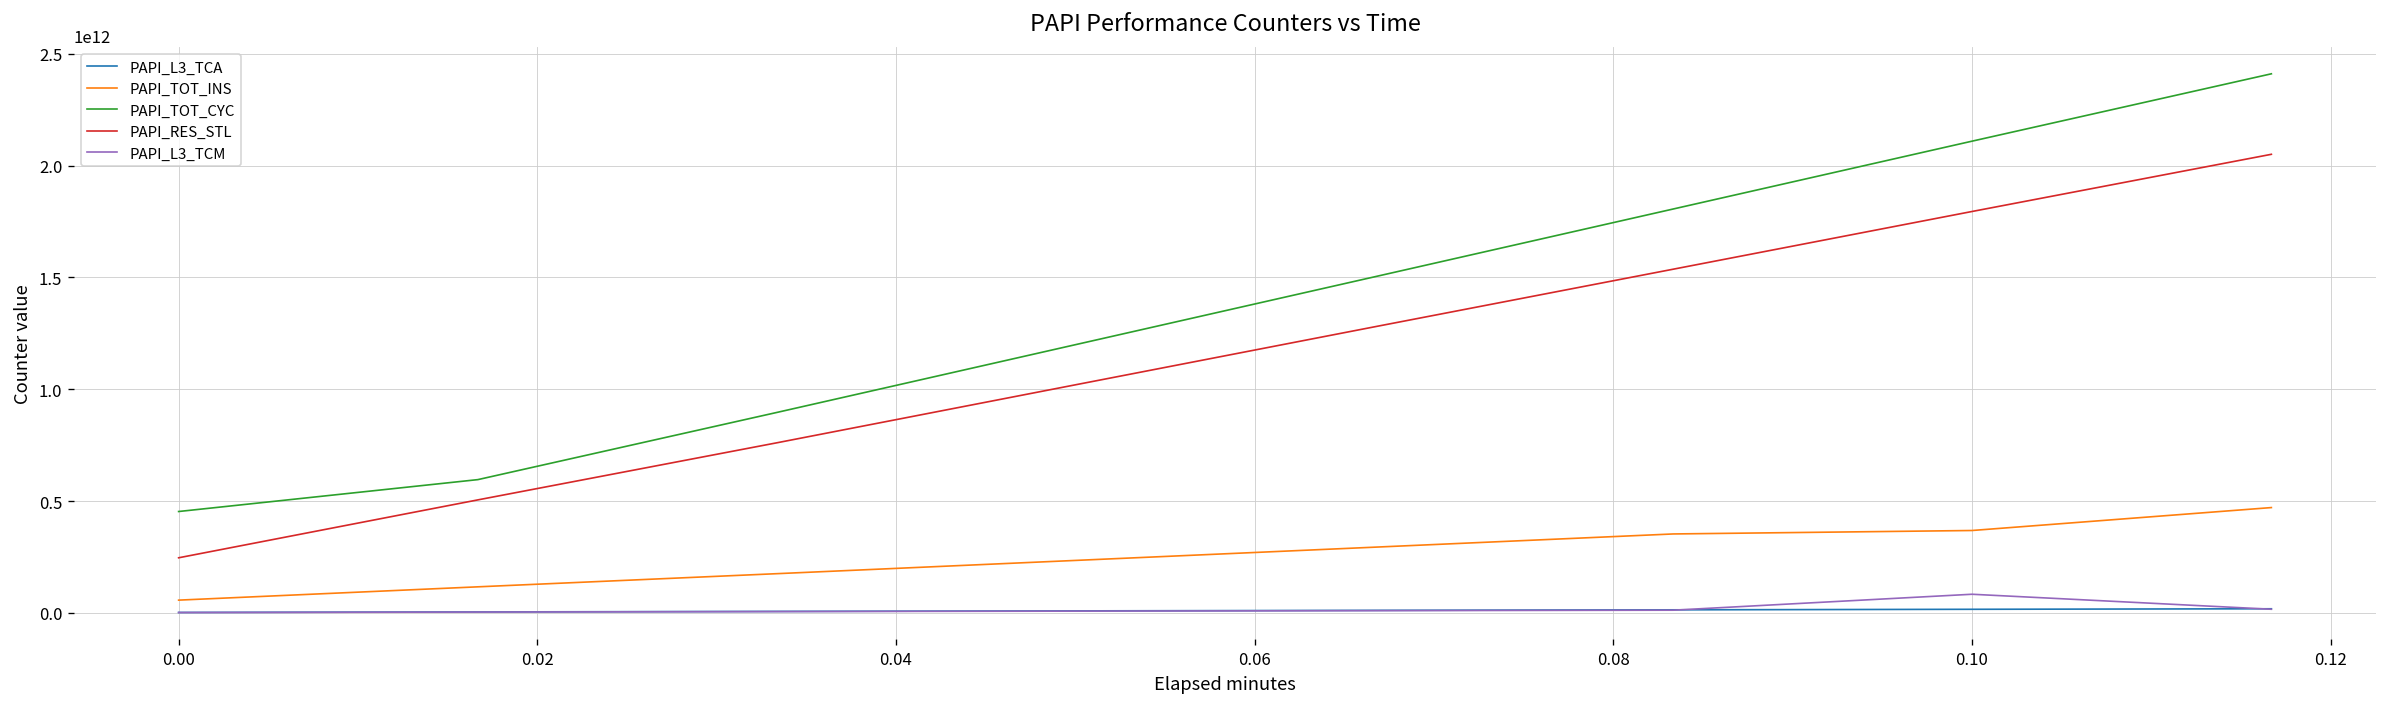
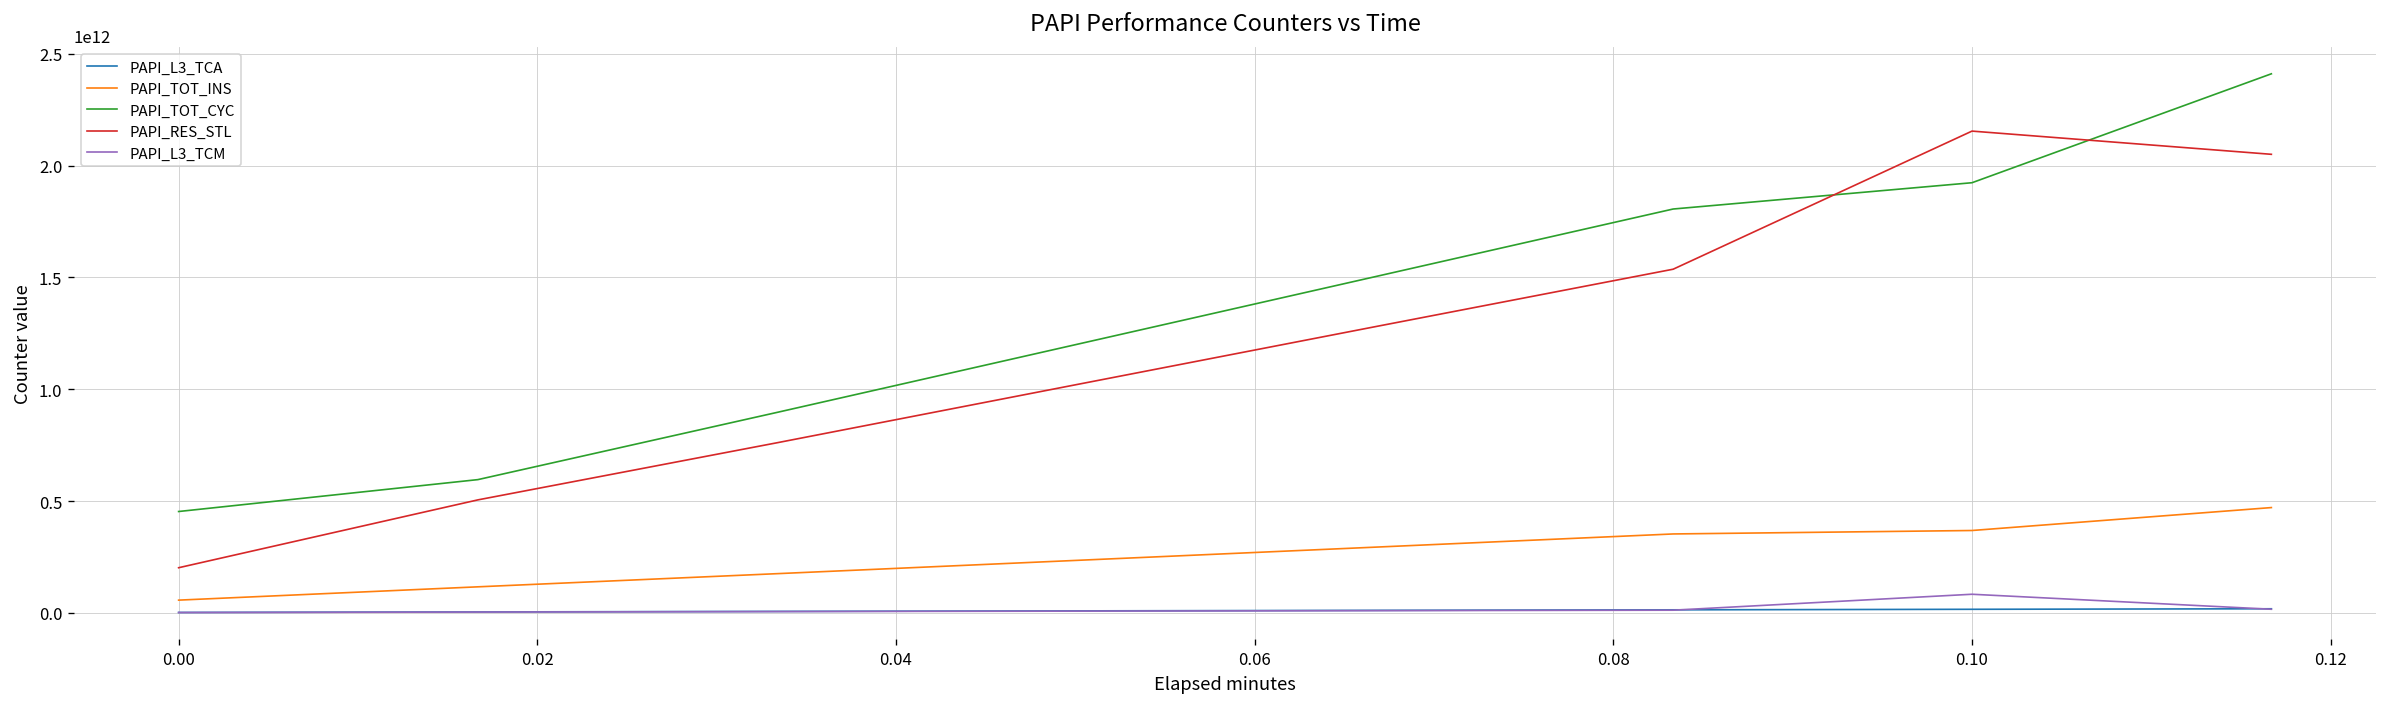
PAPI_RES_STL, 0.00: 250000000000 -> 200000000000
PAPI_TOT_CYC, 0.10: 2110000000000 -> 1920000000000
PAPI_RES_STL, 0.10: 1790000000000 -> 2150000000000
